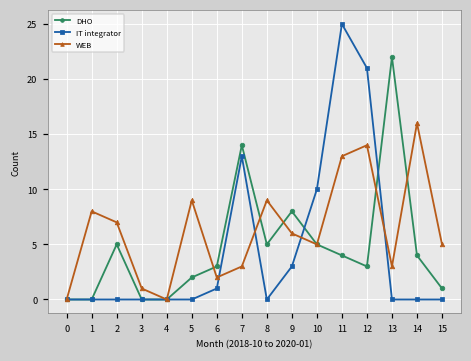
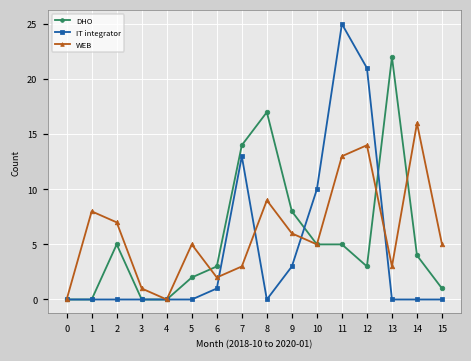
WEB, 5: 9 -> 5
DHO, 8: 5 -> 17
DHO, 11: 4 -> 5
